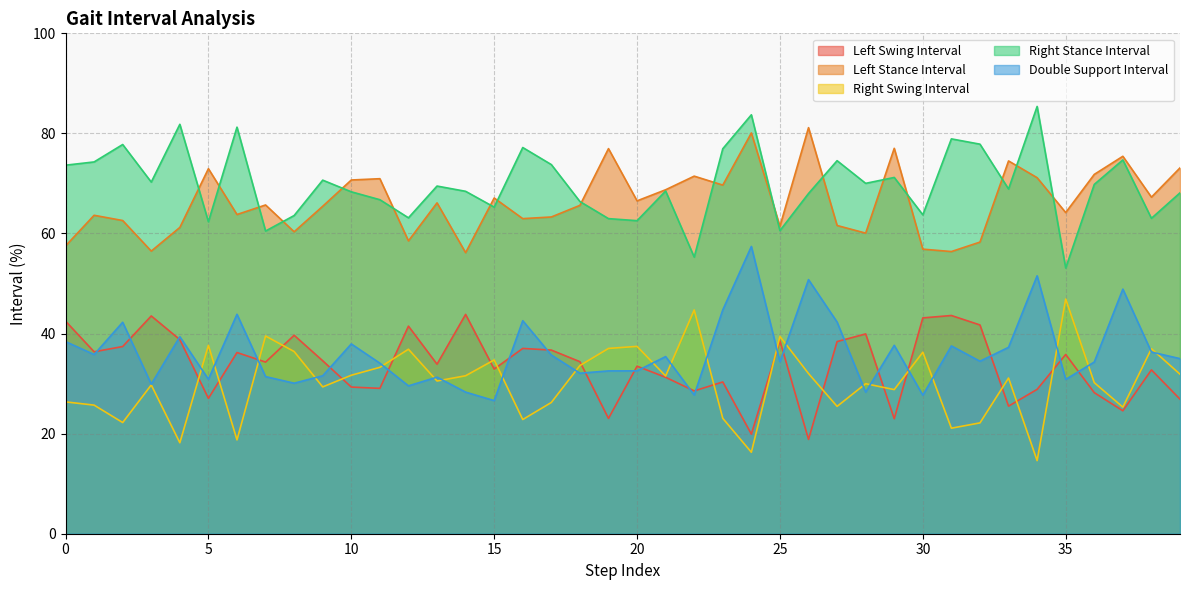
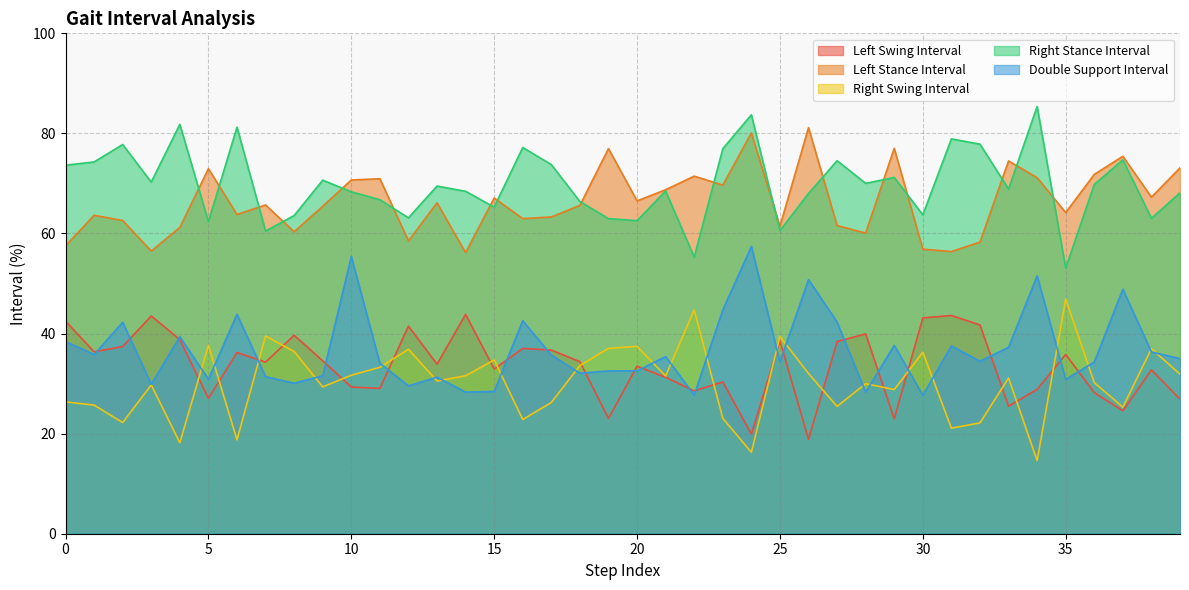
Double Support Interval, 10: 38 -> 55
Double Support Interval, 15: 27 -> 28
